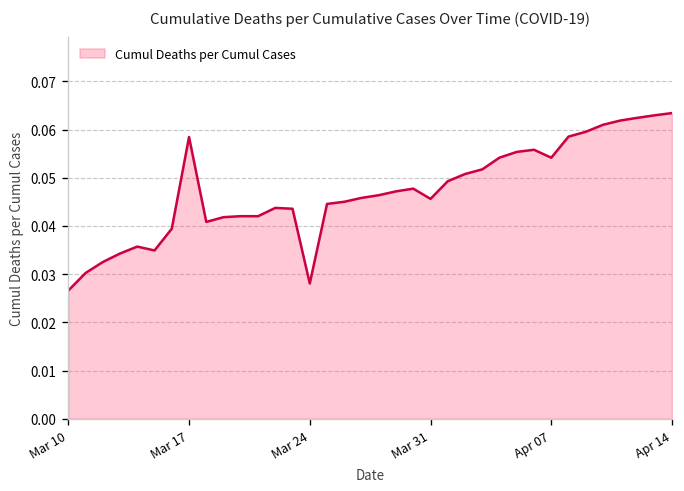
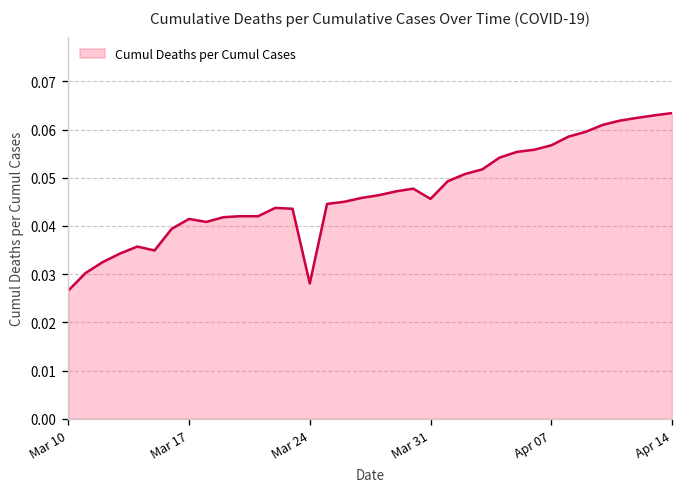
Mar 17: 0.058 -> 0.041
Apr 07: 0.054 -> 0.057
